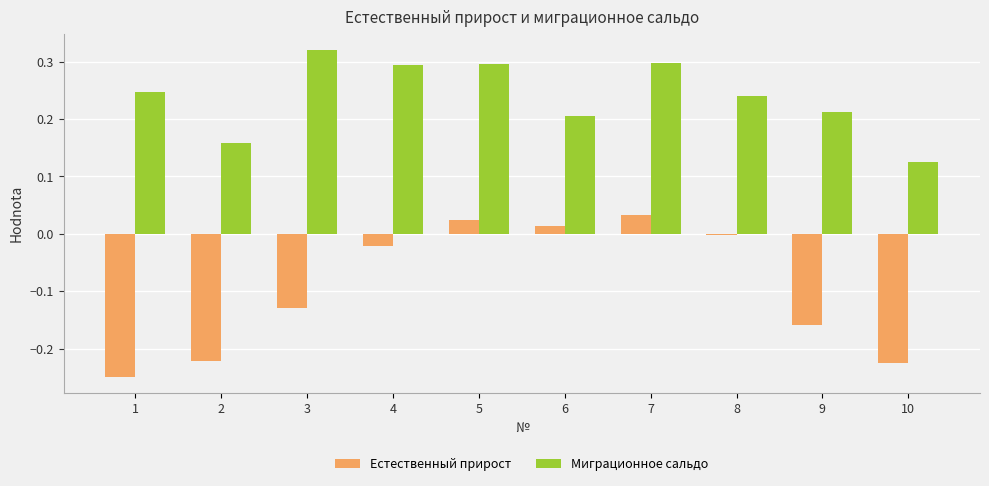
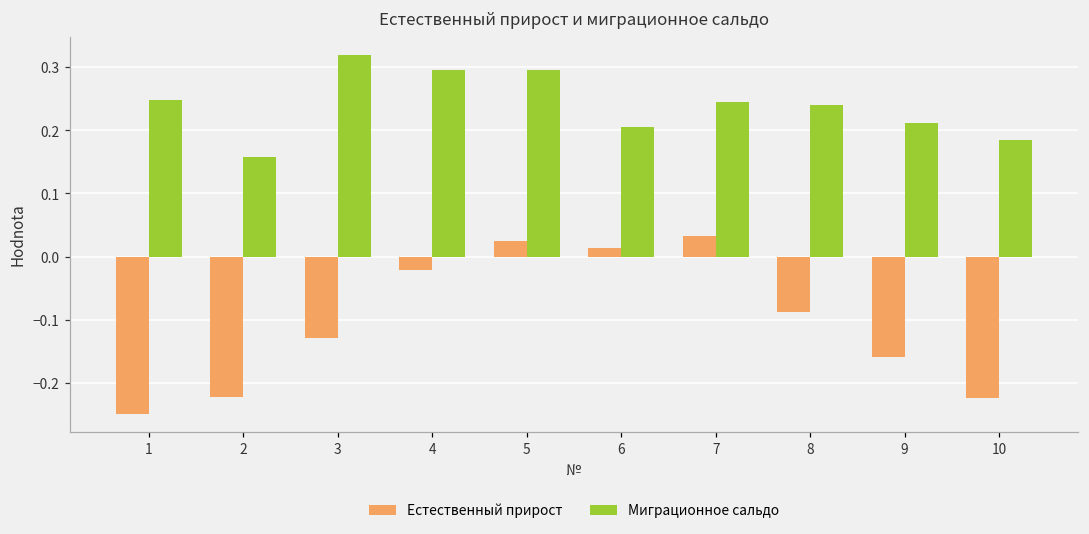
Миграционное сальдо, 7: 0.30 -> 0.25
Естественный прирост, 8: 0.00 -> -0.09
Миграционное сальдо, 10: 0.12 -> 0.18
